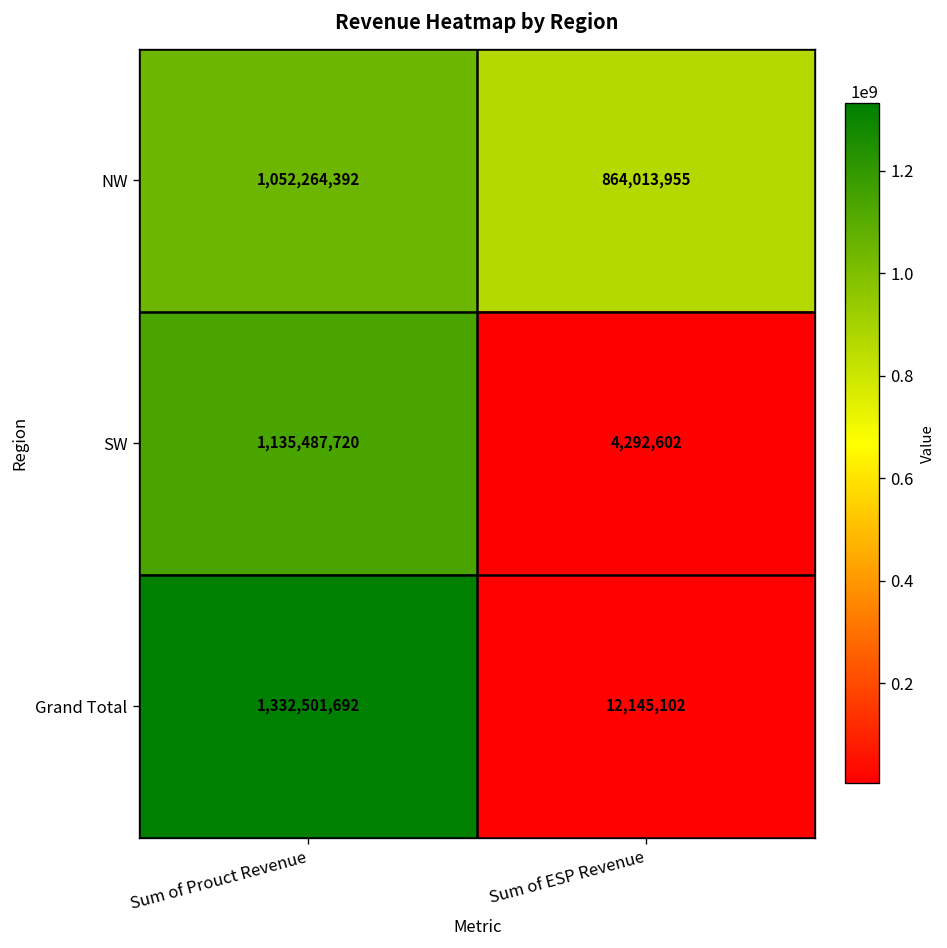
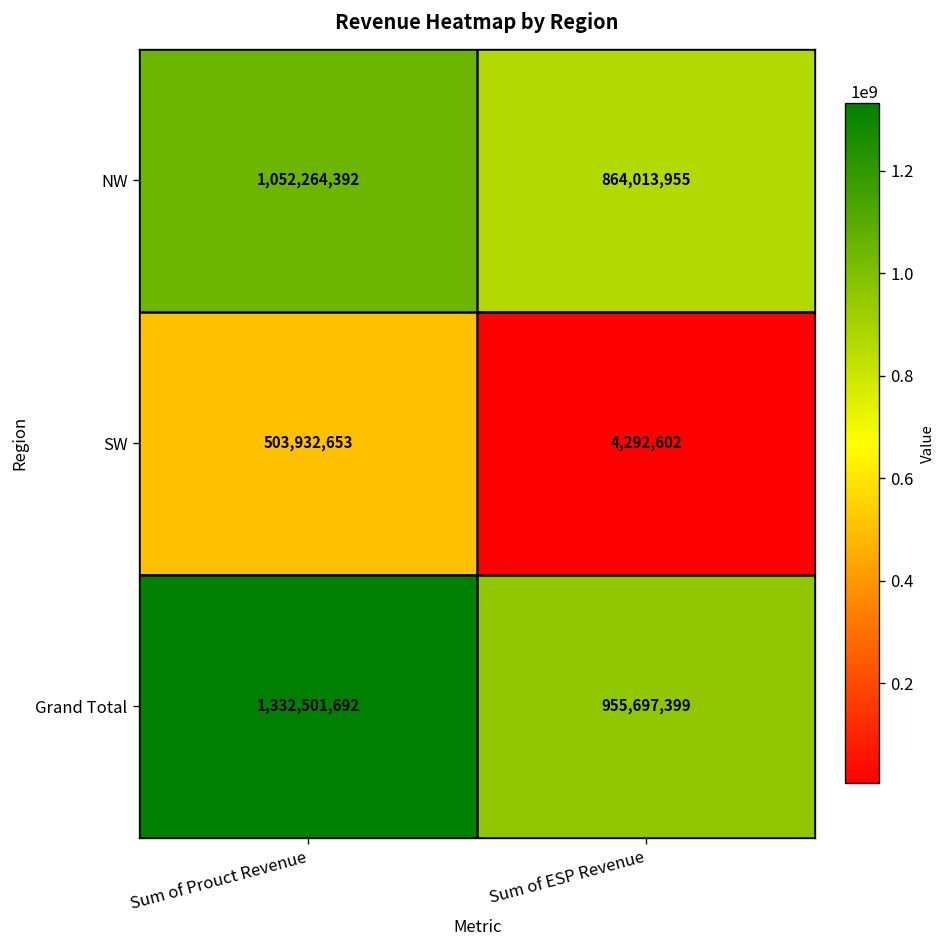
SW, Sum of Prouct Revenue: 1,135,487,720 -> 503,932,653
Grand Total, Sum of ESP Revenue: 12,145,102 -> 955,697,399
